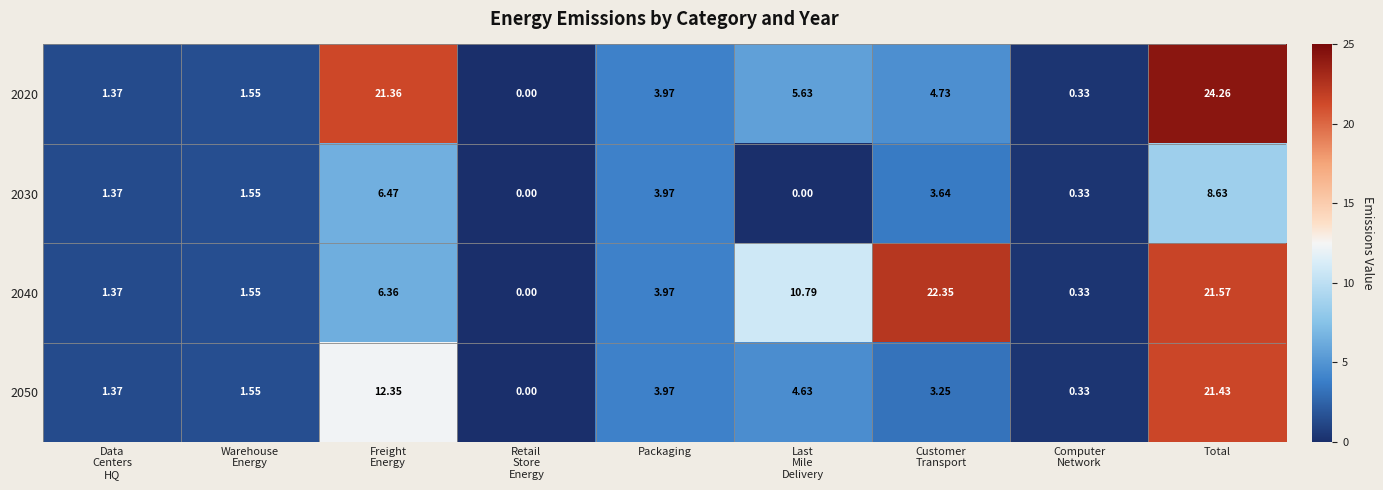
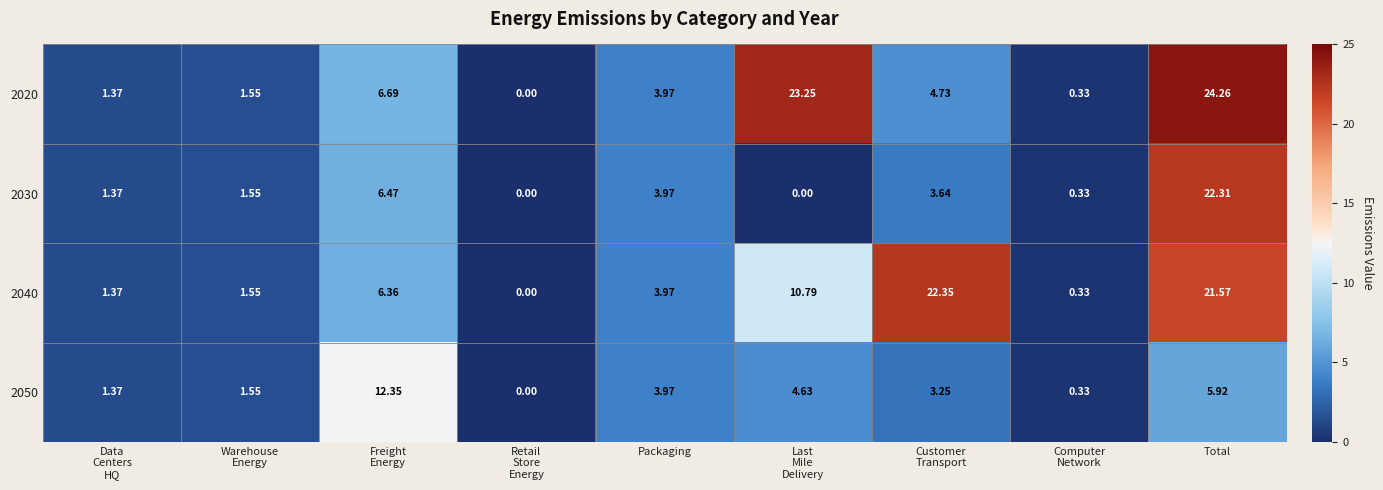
2020, Freight Energy: 21.36 -> 6.69
2020, Last Mile Delivery: 5.63 -> 23.25
2030, Total: 8.63 -> 22.31
2050, Total: 21.43 -> 5.92
